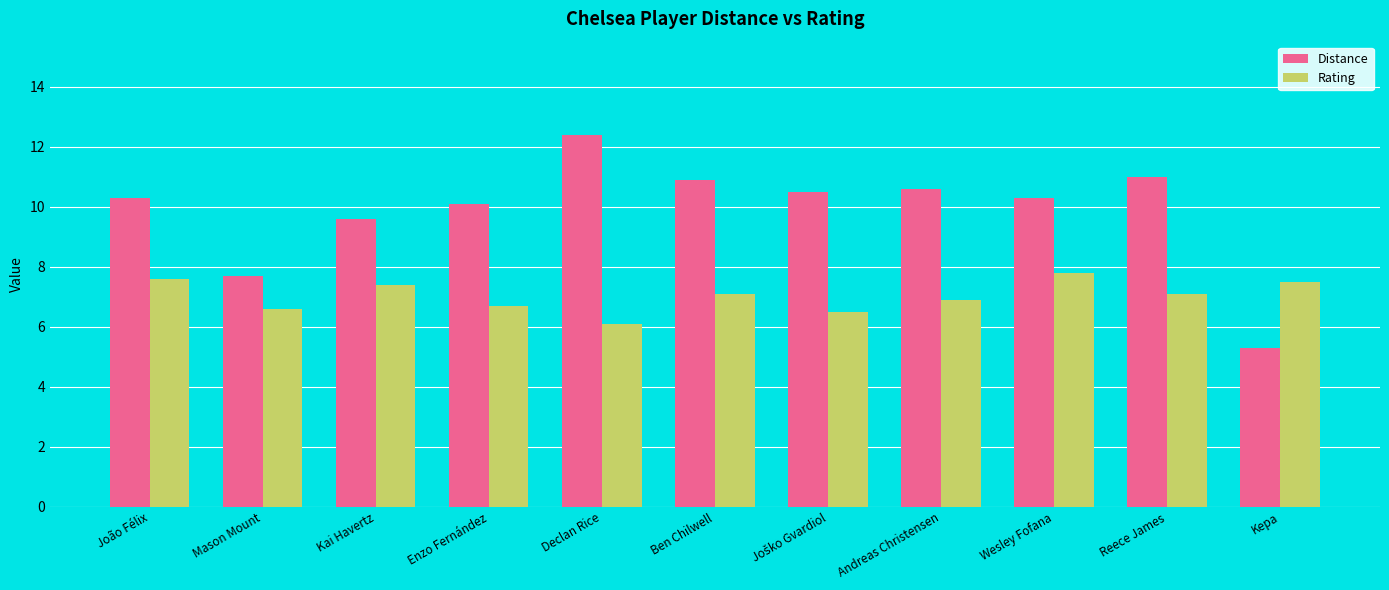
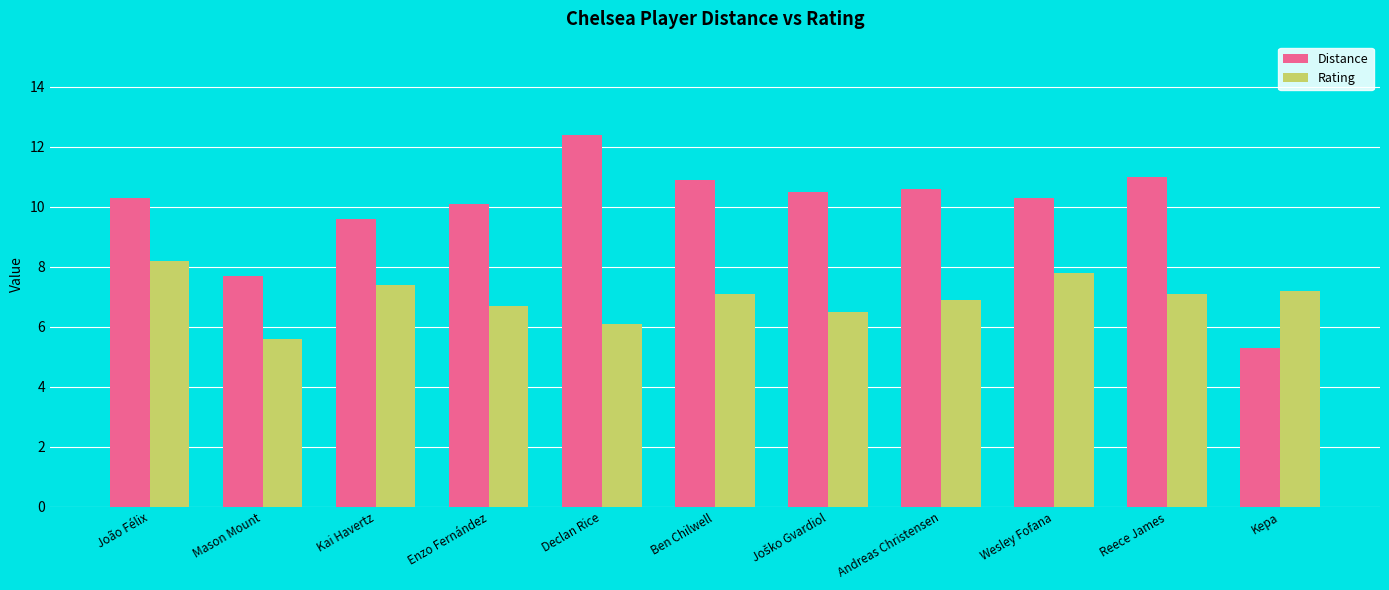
Rating, João Félix: 7.6 -> 8.2
Rating, Mason Mount: 6.6 -> 5.6
Rating, Kepa: 7.5 -> 7.2
